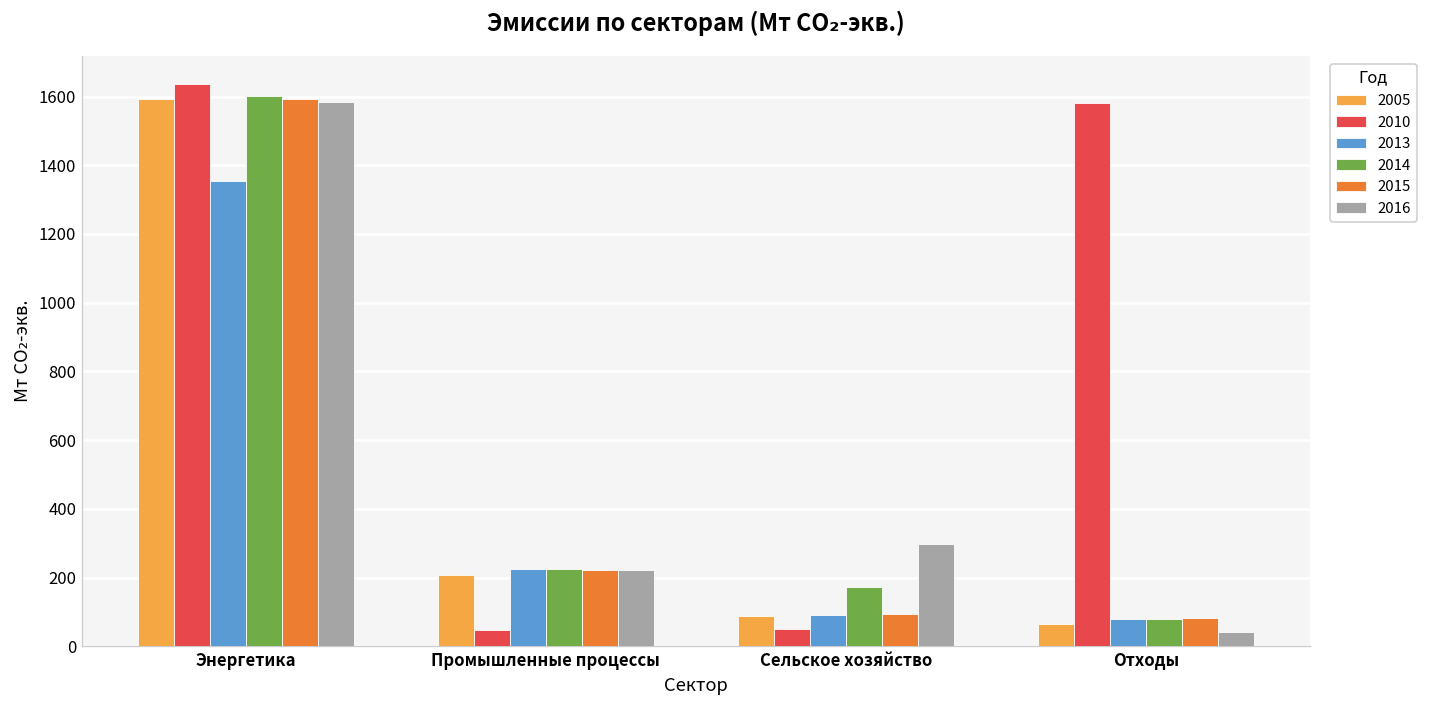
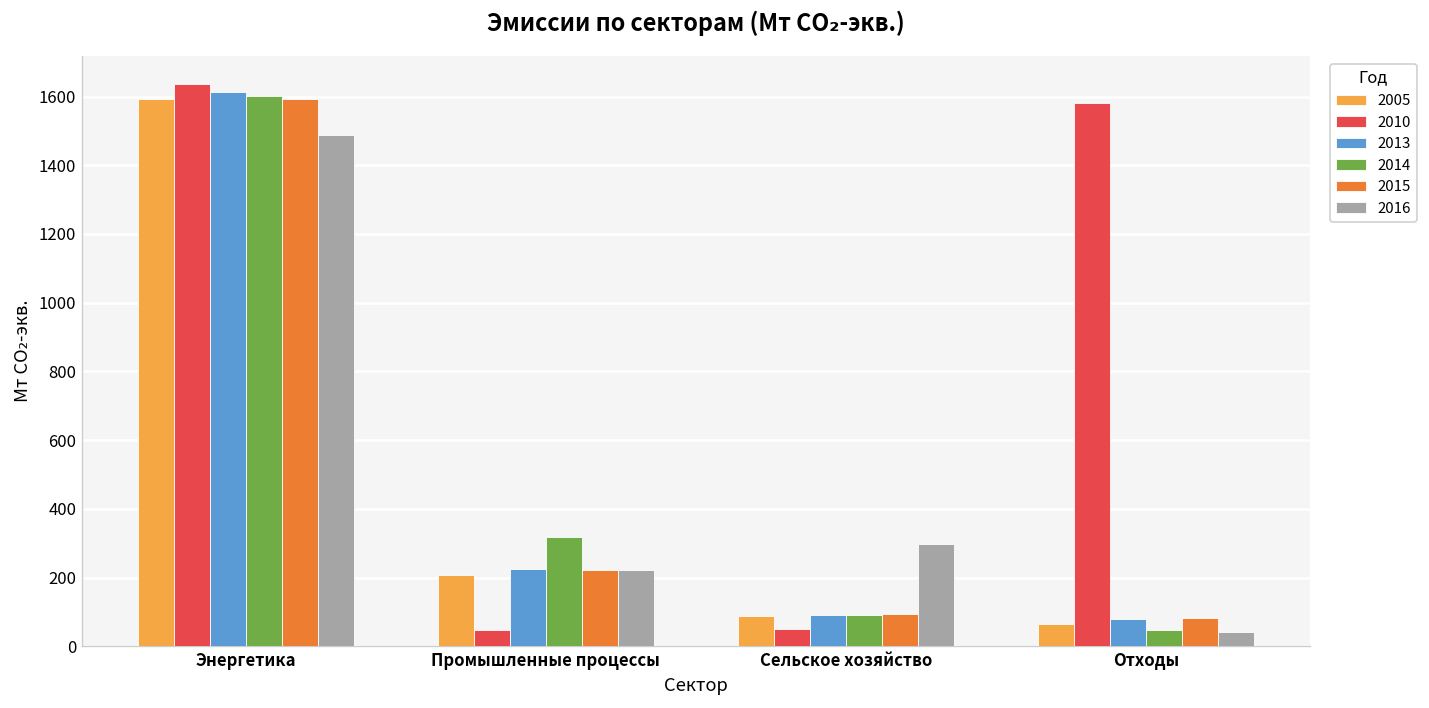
2013, Энергетика: 1350 -> 1610
2016, Энергетика: 1580 -> 1490
2014, Промышленные процессы: 220 -> 320
2014, Сельское хозяйство: 170 -> 90
2014, Отходы: 80 -> 50
